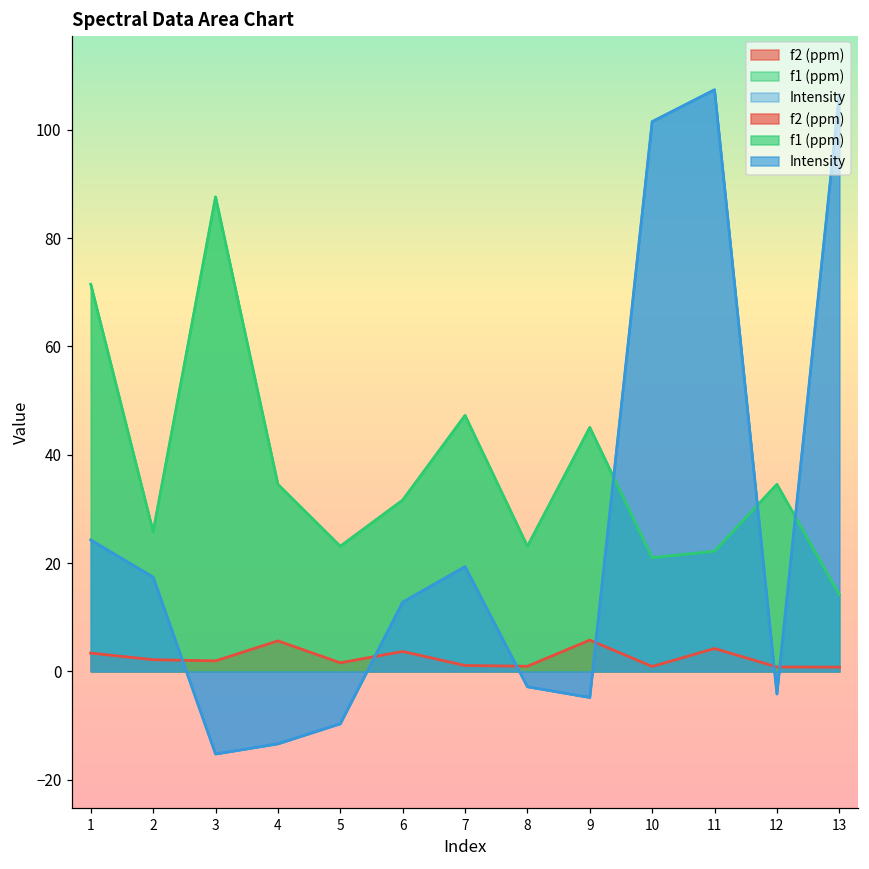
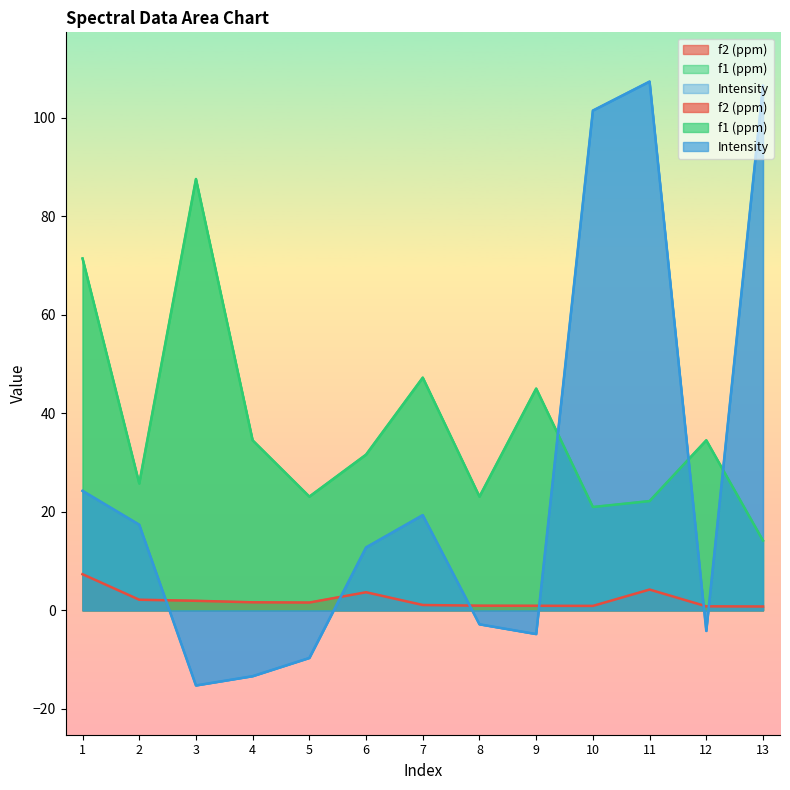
f2 (ppm), 1: 3 -> 7
f2 (ppm), 4: 6 -> 2
f2 (ppm), 9: 6 -> 1
